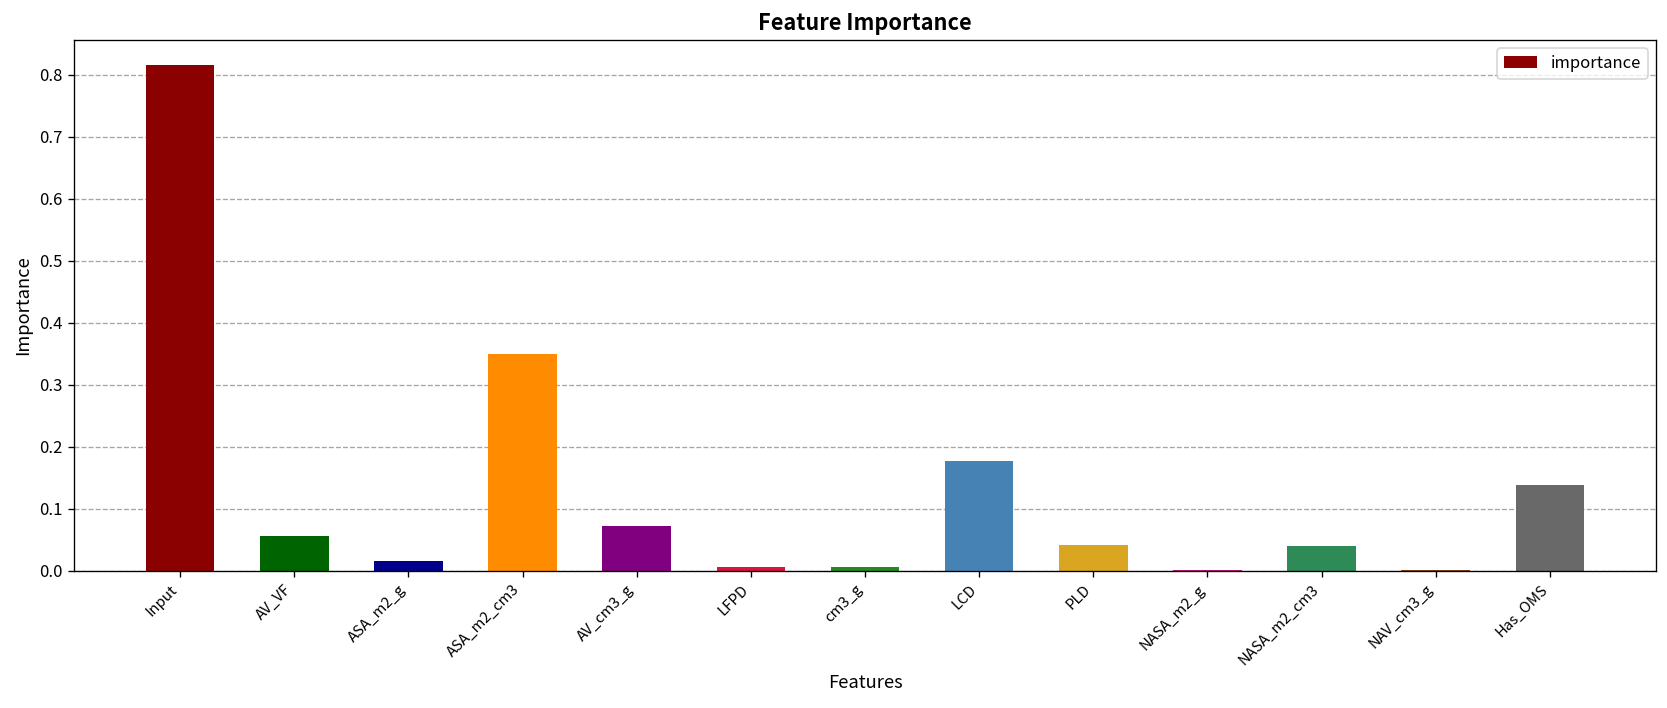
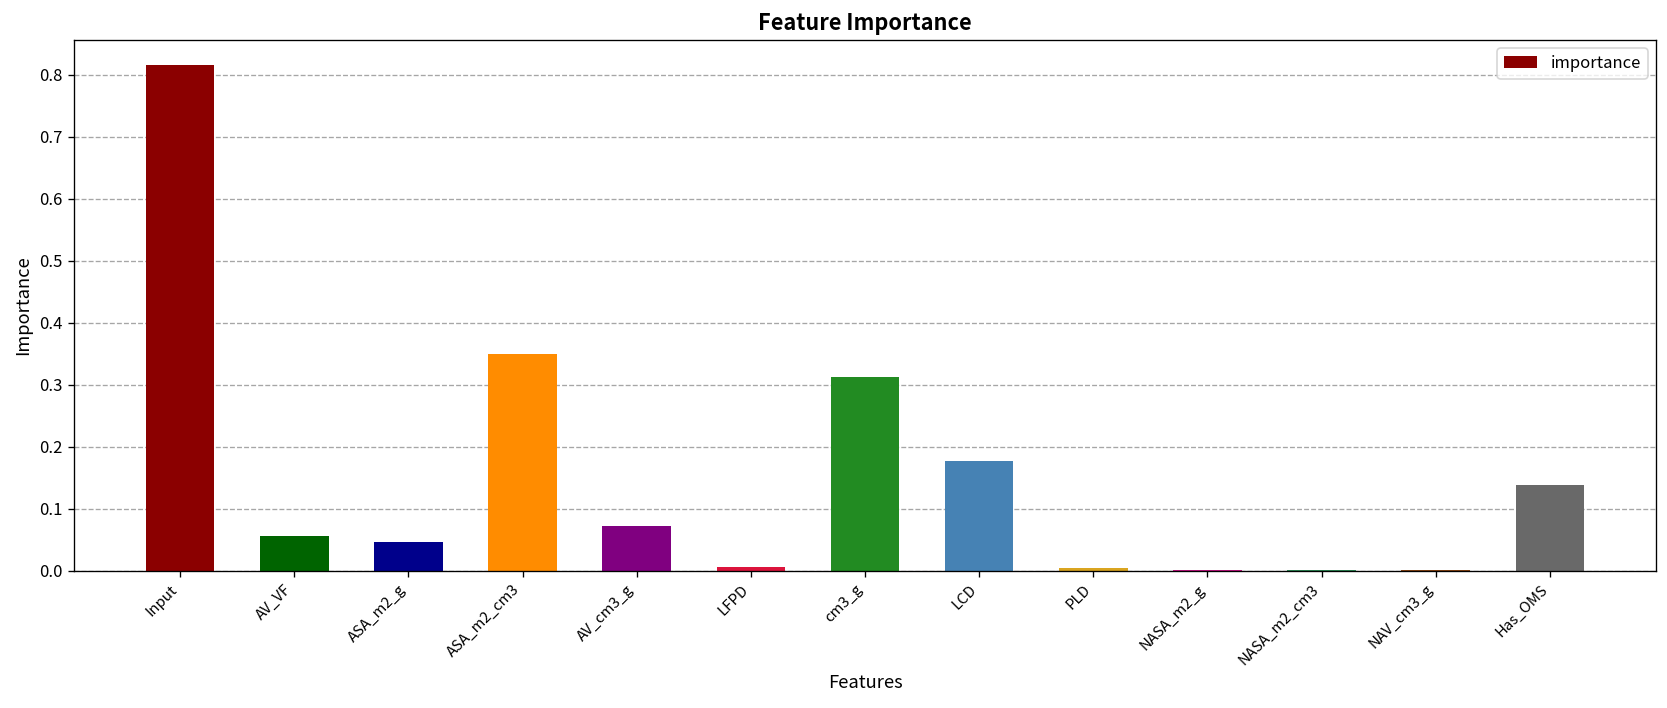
ASA_m2_g: 0.02 -> 0.05
cm3_g: 0.01 -> 0.31
PLD: 0.04 -> 0.00
NASA_m2_cm3: 0.04 -> 0.00
